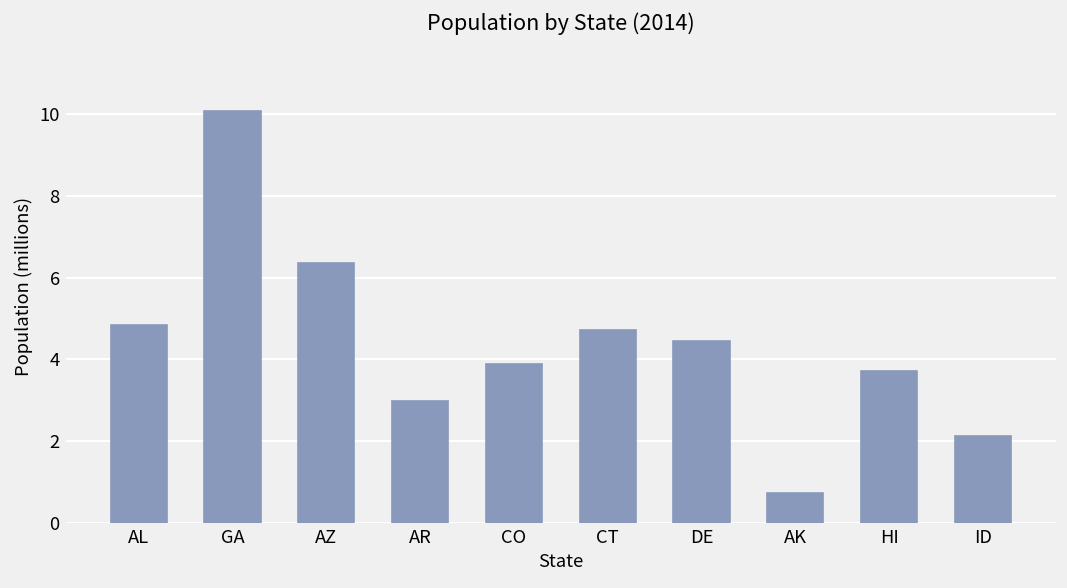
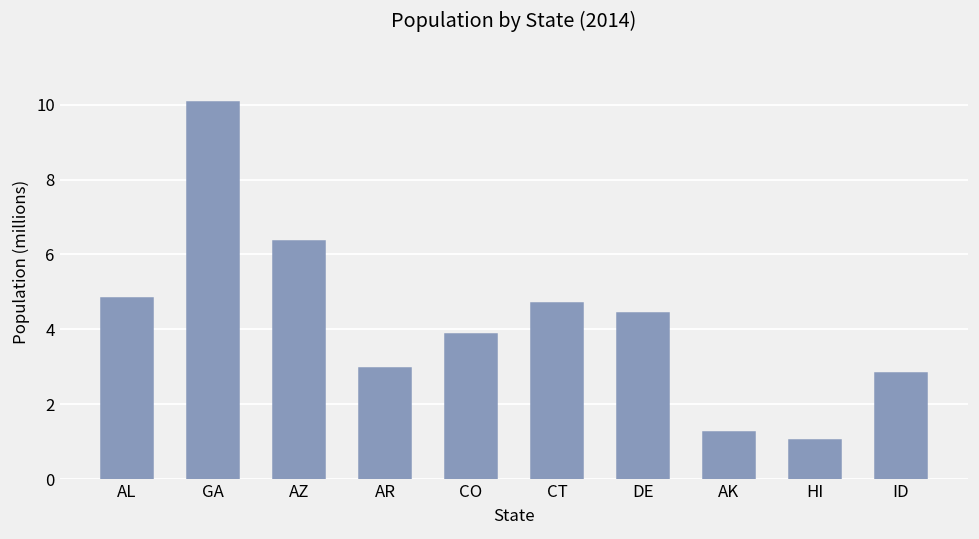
AK: 0.7 -> 1.3
HI: 3.7 -> 1.0
ID: 2.1 -> 2.8
